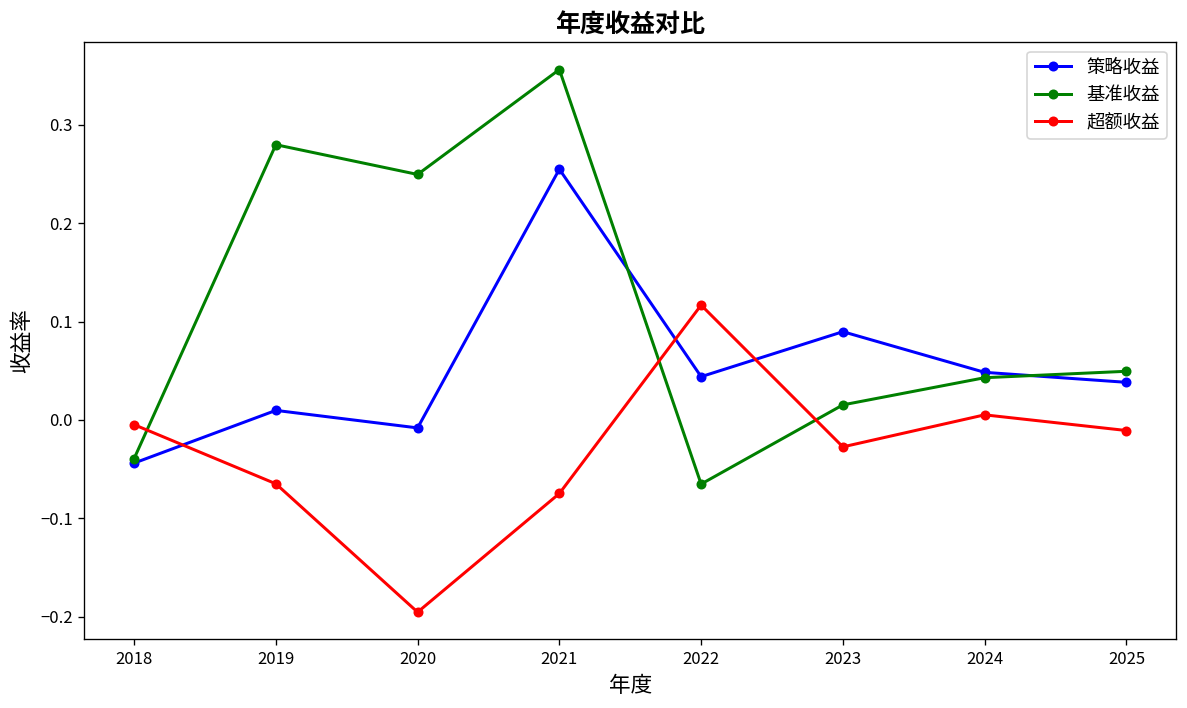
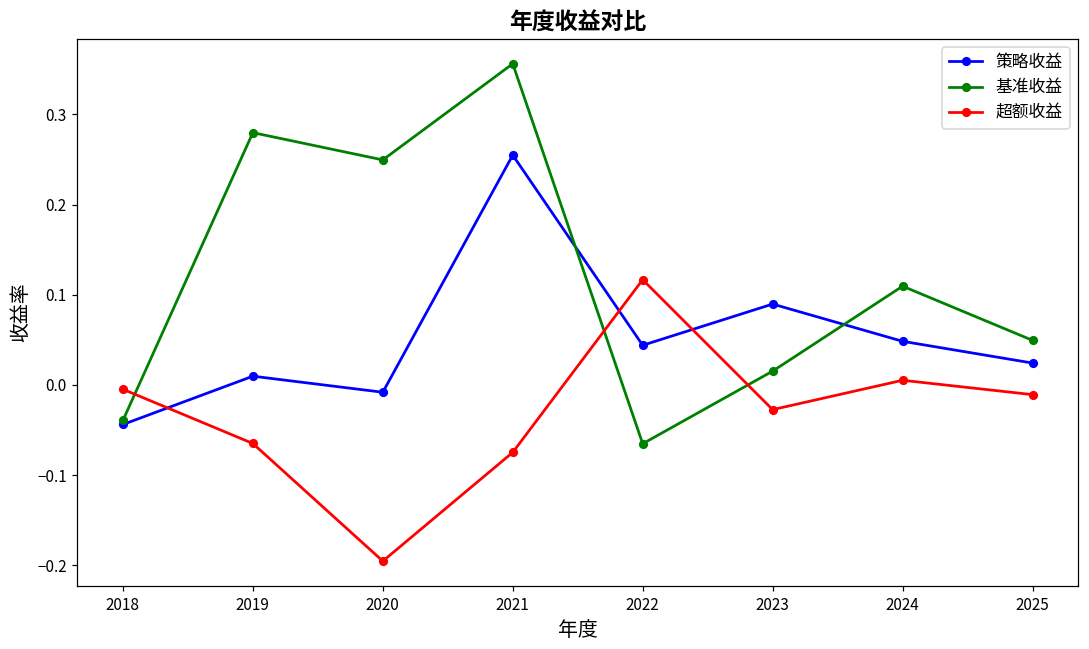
基准收益, 2024: 0.04 -> 0.11
策略收益, 2025: 0.04 -> 0.02
